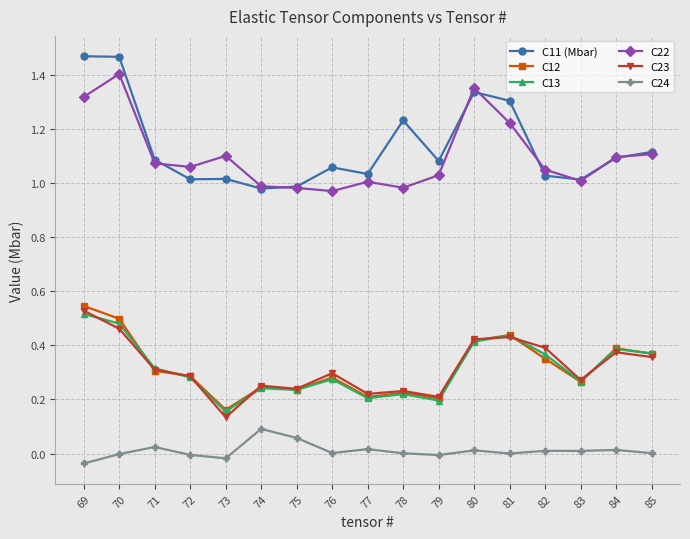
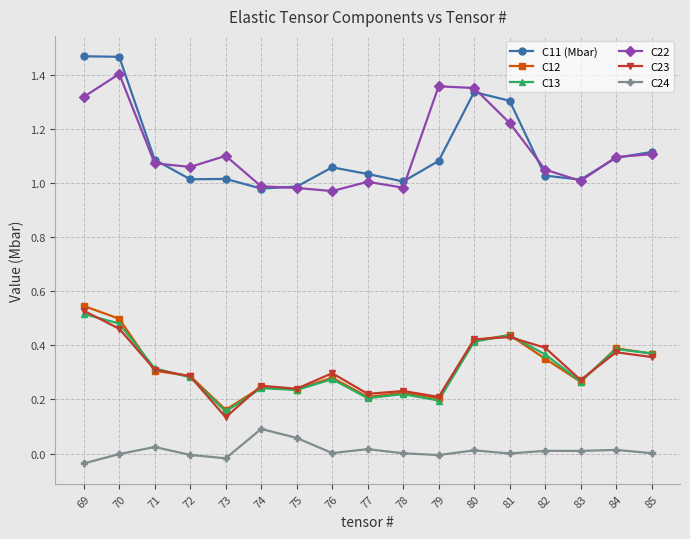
C11 (Mbar), 78: 1.23 -> 1.00
C22, 79: 1.03 -> 1.36
